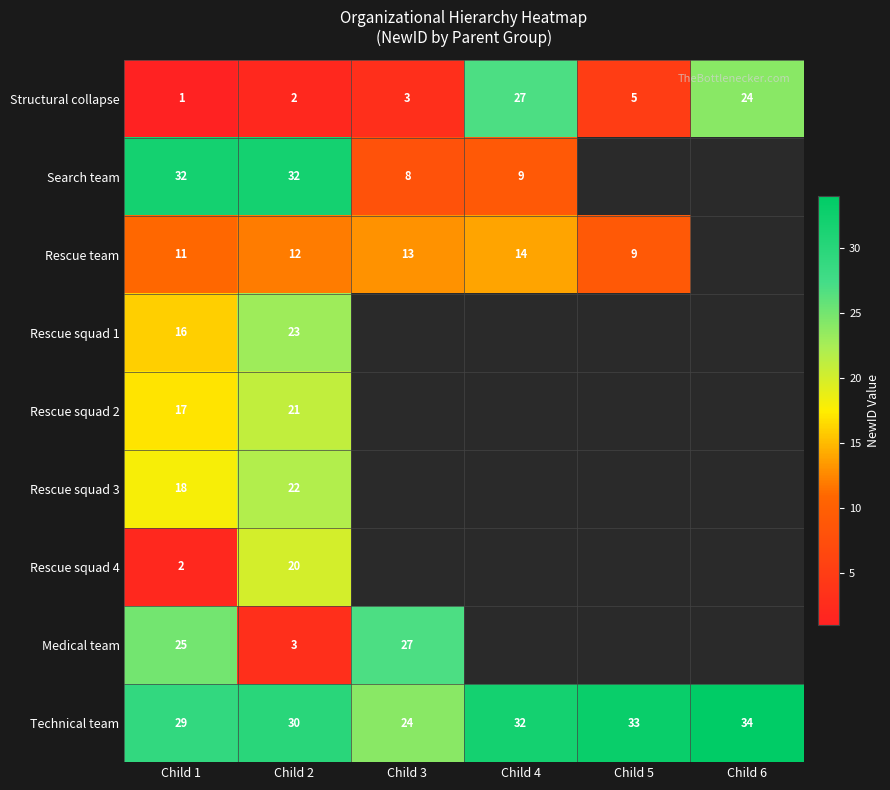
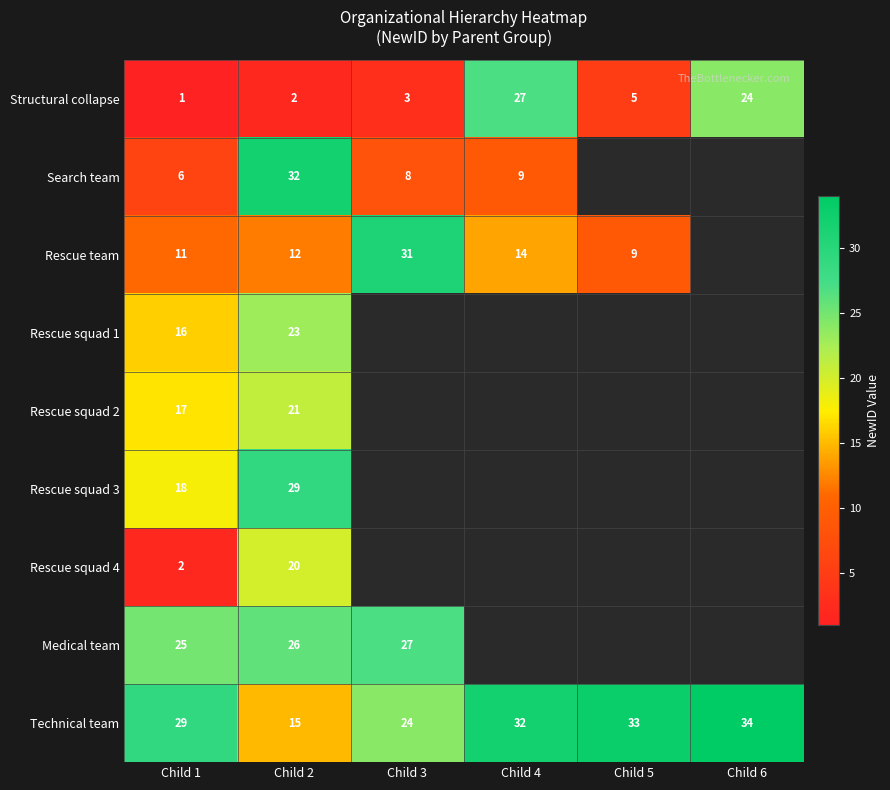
Search team, Child 1: 32 -> 6
Rescue team, Child 3: 13 -> 31
Rescue squad 3, Child 2: 22 -> 29
Medical team, Child 2: 3 -> 26
Technical team, Child 2: 30 -> 15
